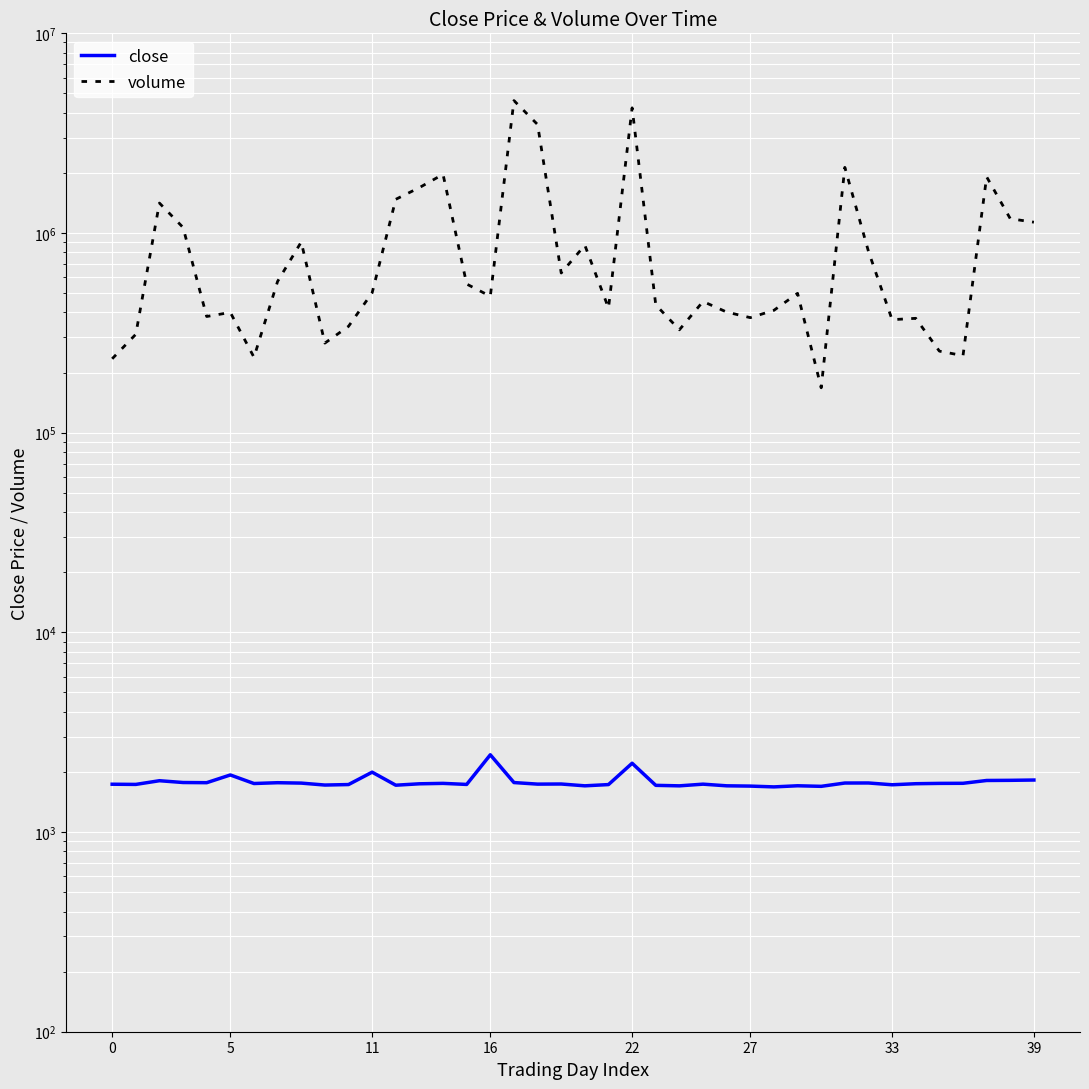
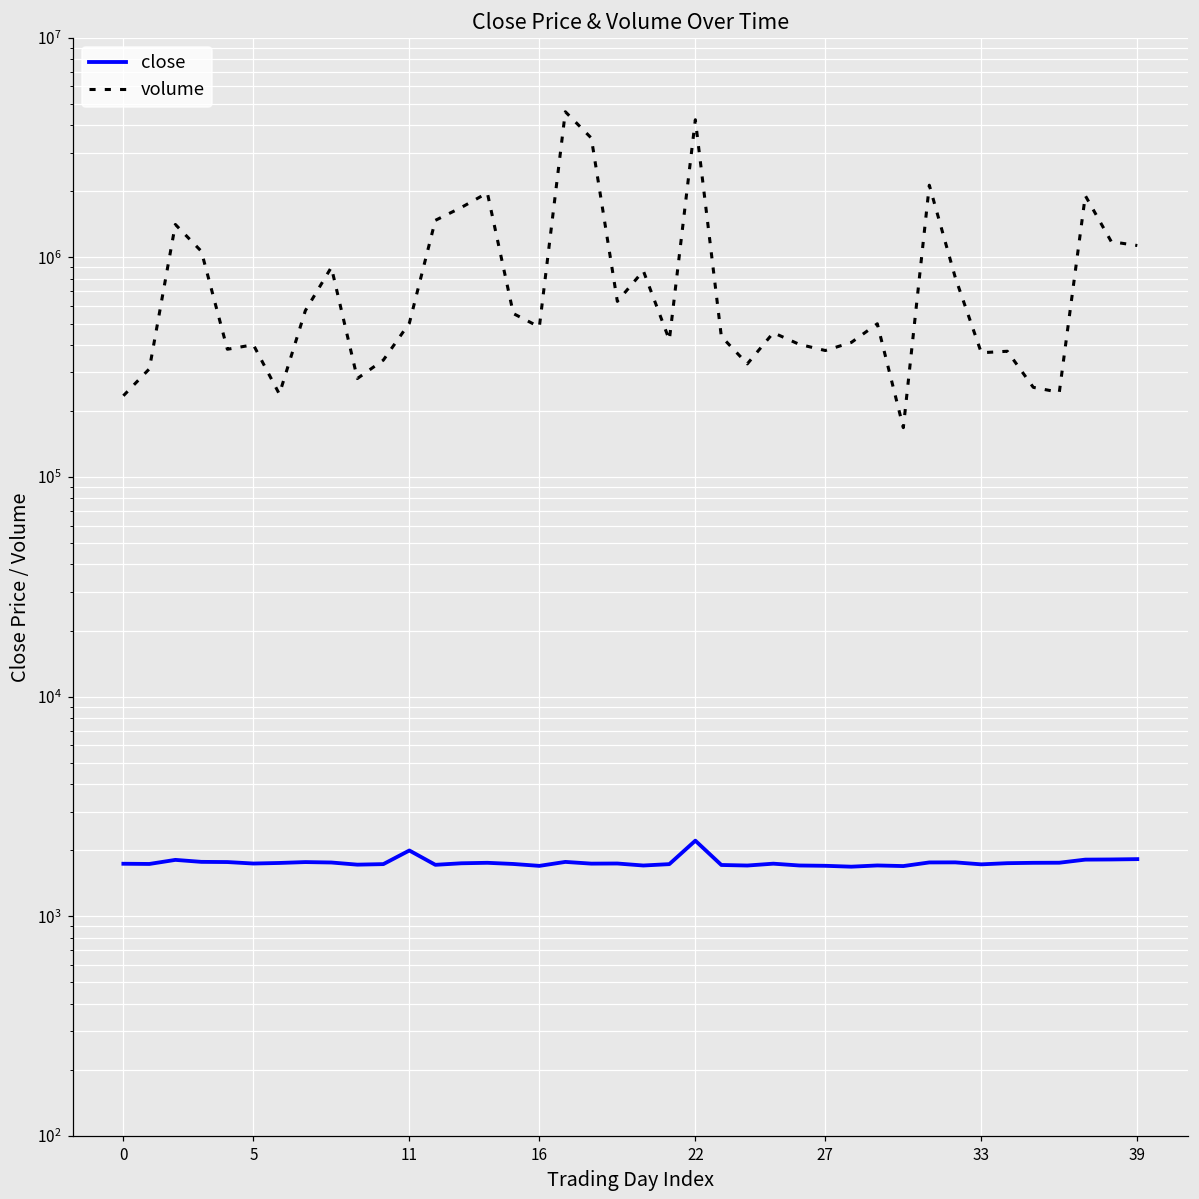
close, 5: 1900 -> 1700
close, 16: 2400 -> 1700
